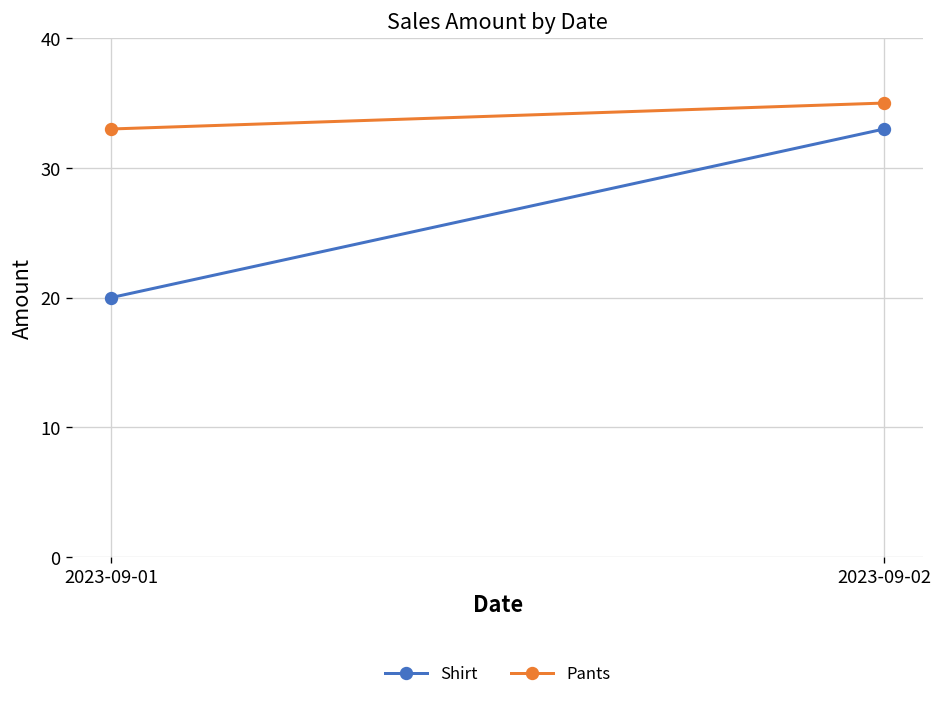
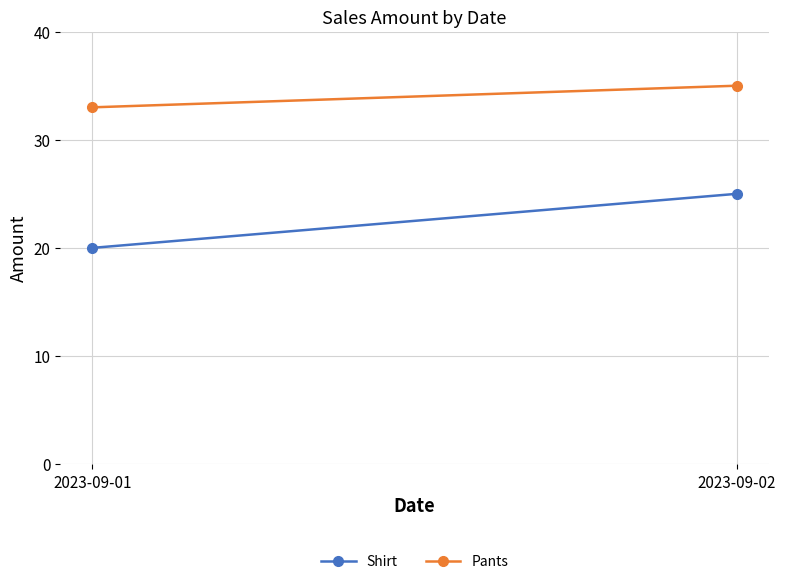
Shirt, 2023-09-02: 33 -> 25
